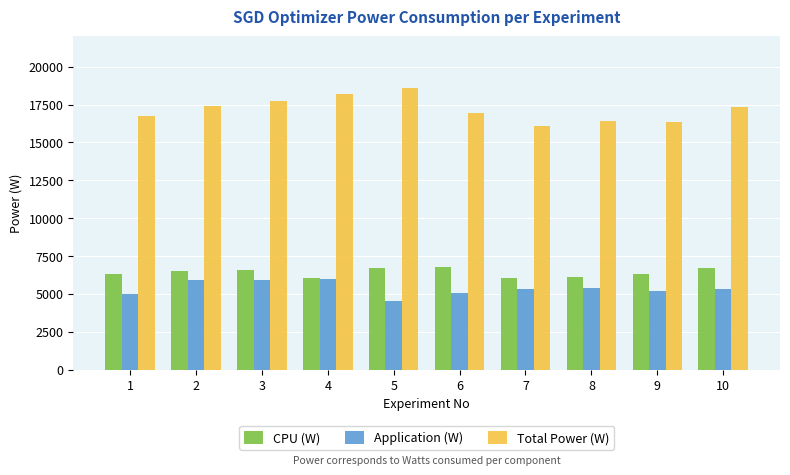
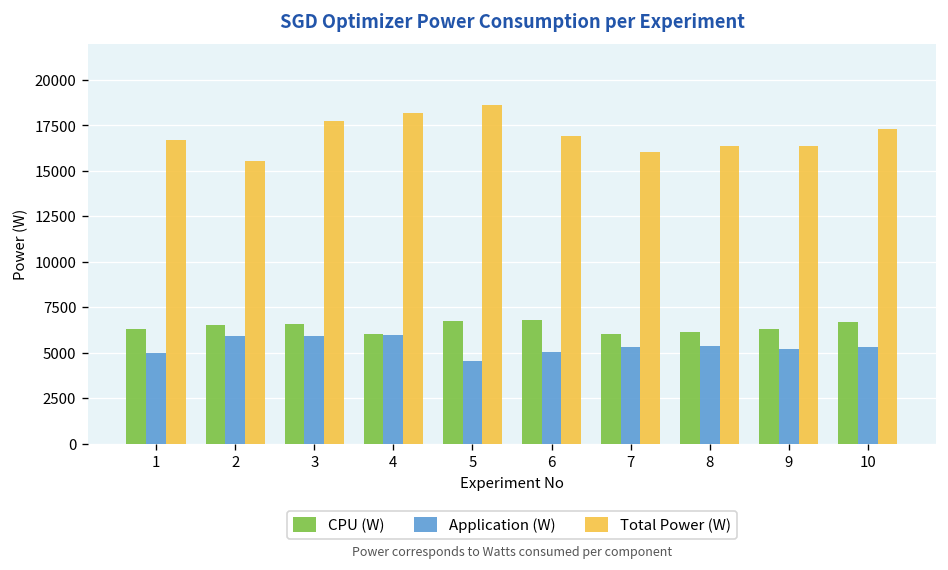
Total Power (W), 2: 17400 -> 15500
